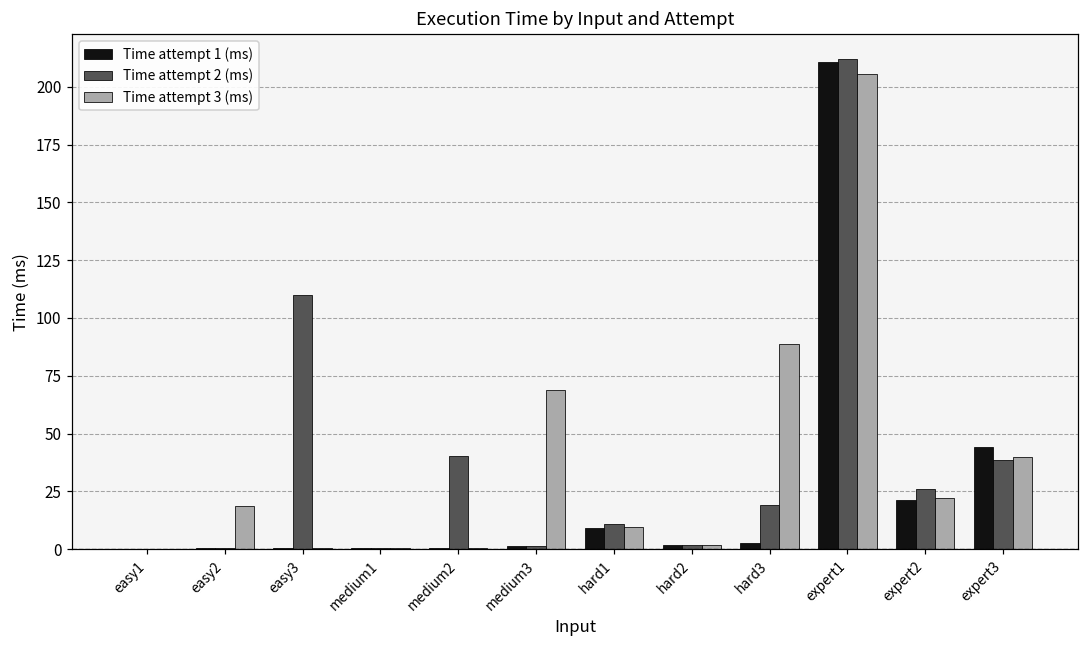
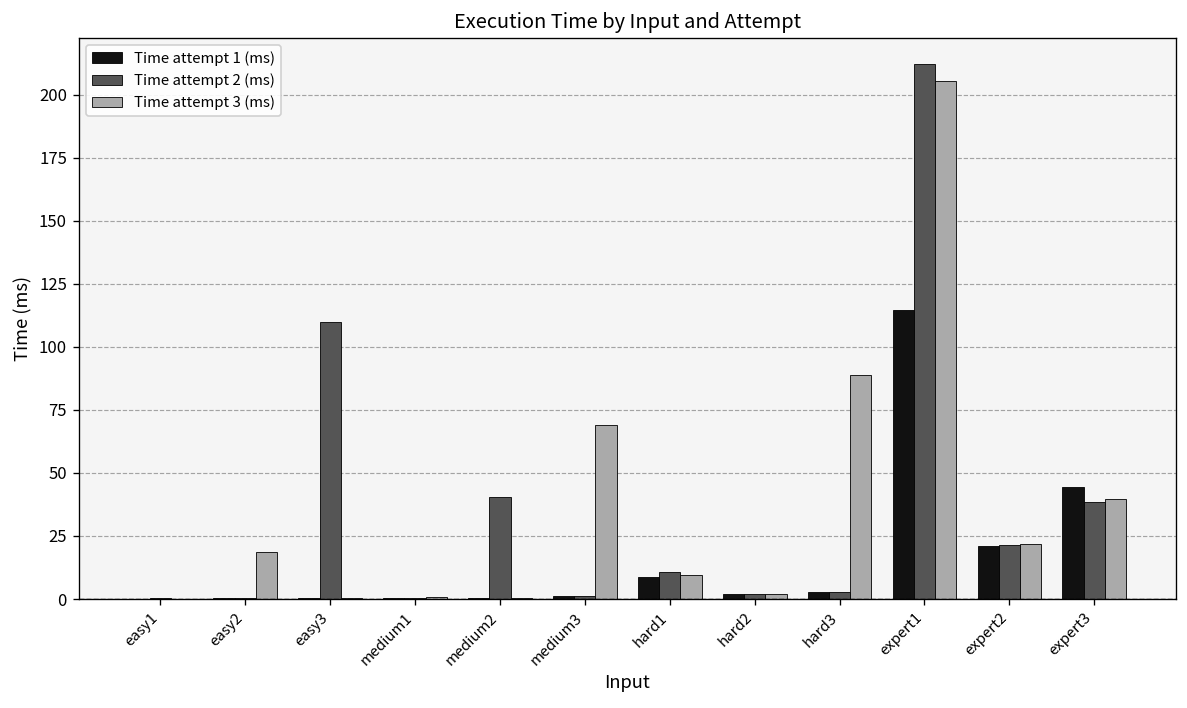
Time attempt 2 (ms), hard3: 19 -> 3
Time attempt 1 (ms), expert1: 211 -> 114
Time attempt 2 (ms), expert2: 26 -> 21
